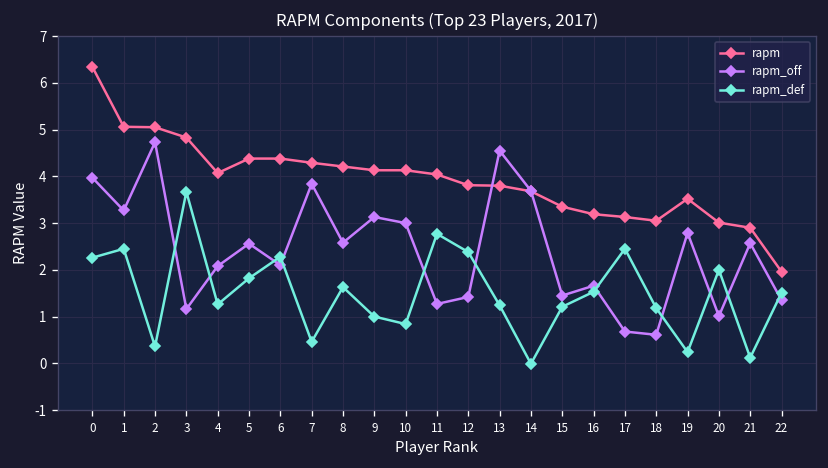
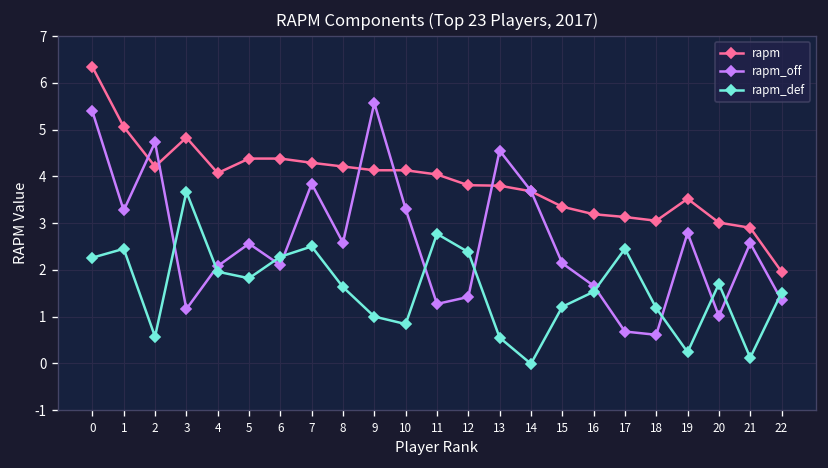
rapm_off, 0: 4.0 -> 5.4
rapm, 2: 5.1 -> 4.2
rapm_def, 2: 0.4 -> 0.6
rapm_def, 4: 1.3 -> 2.0
rapm_def, 7: 0.5 -> 2.5
rapm_off, 9: 3.1 -> 5.6
rapm_off, 10: 3.0 -> 3.3
rapm_def, 13: 1.2 -> 0.6
rapm_off, 15: 1.5 -> 2.1
rapm_def, 20: 2.0 -> 1.7
